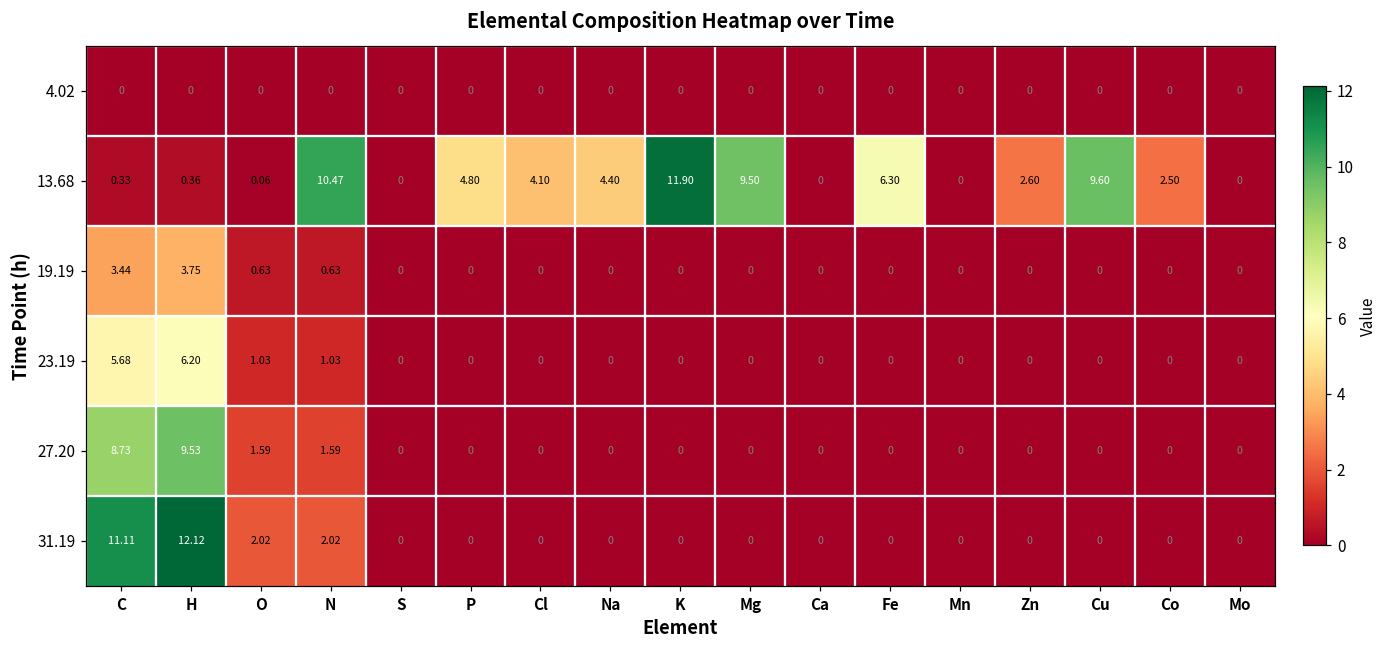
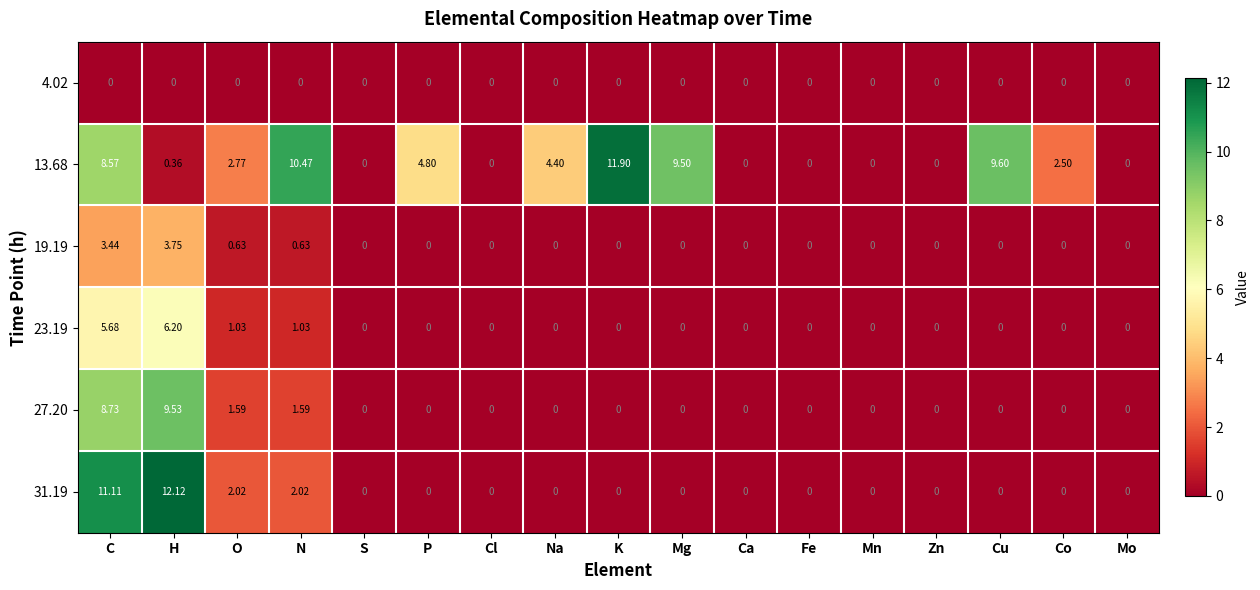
13.68, C: 0.33 -> 8.57
13.68, O: 0.06 -> 2.77
13.68, Cl: 4.10 -> 0
13.68, Fe: 6.30 -> 0
13.68, Zn: 2.60 -> 0
